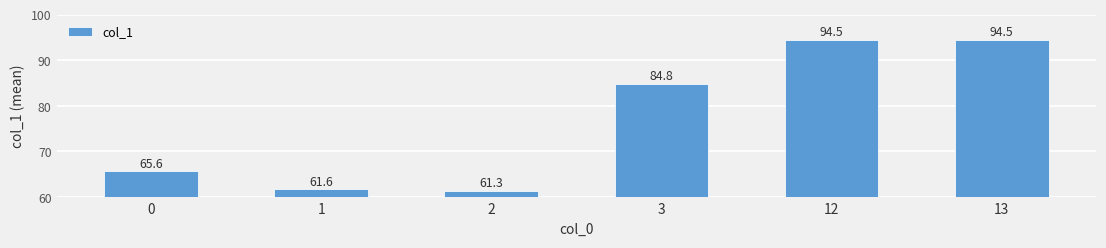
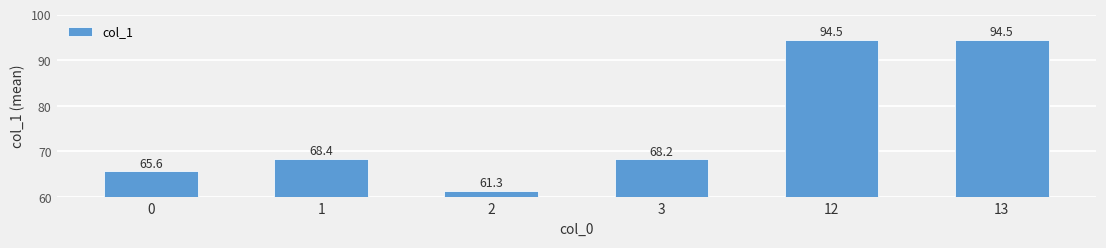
1: 61.6 -> 68.4
3: 84.8 -> 68.2
